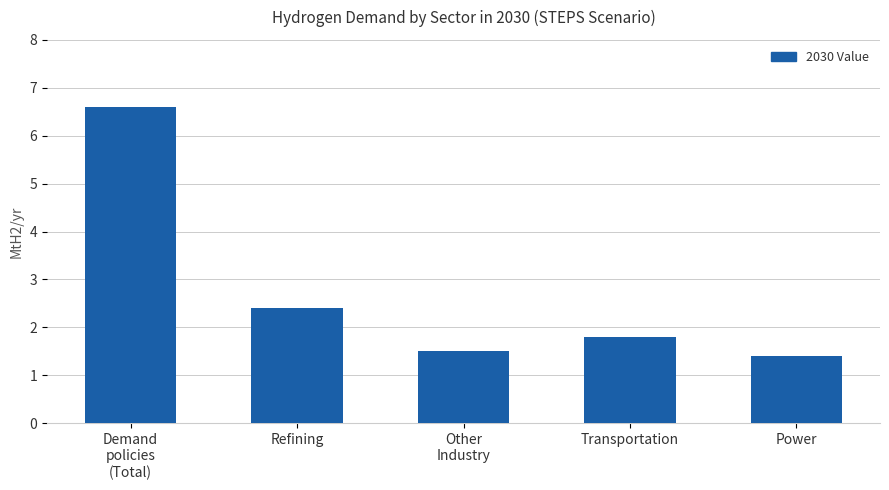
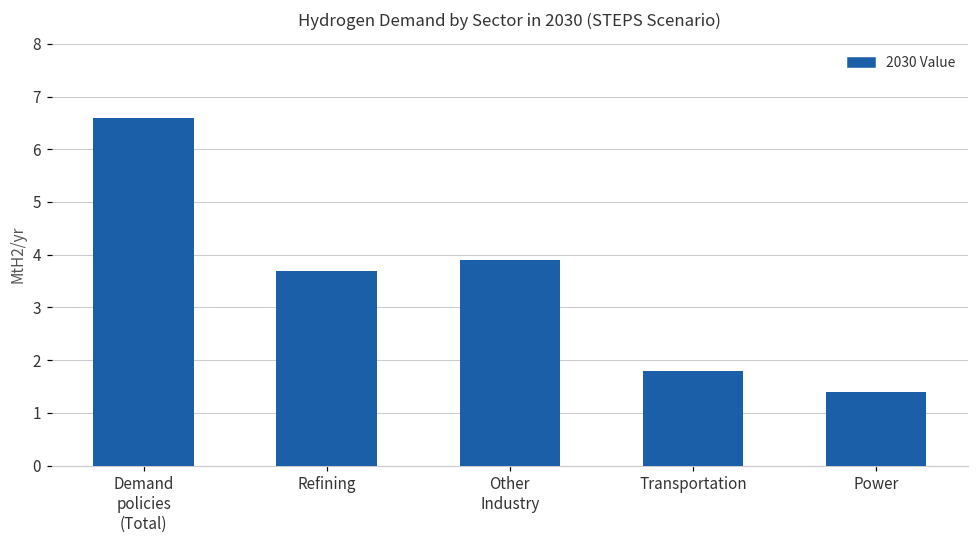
Refining: 2.4 -> 3.7
Other Industry: 1.5 -> 3.9
